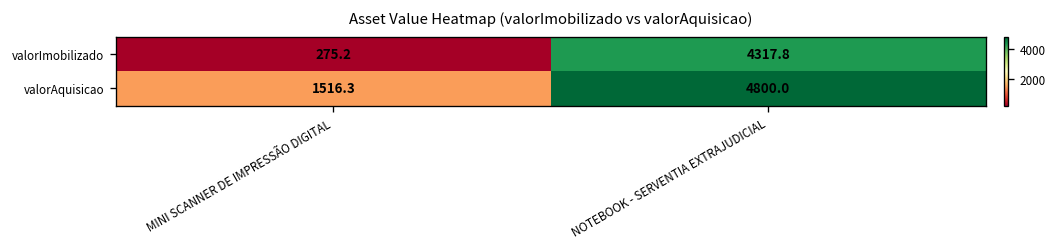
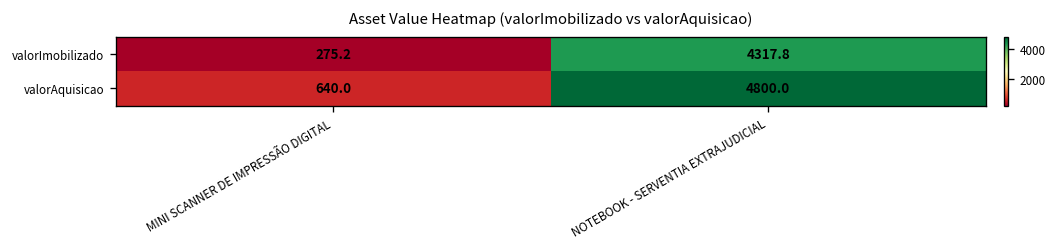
valorAquisicao, MINI SCANNER DE IMPRESSÃO DIGITAL: 1516.3 -> 640.0
